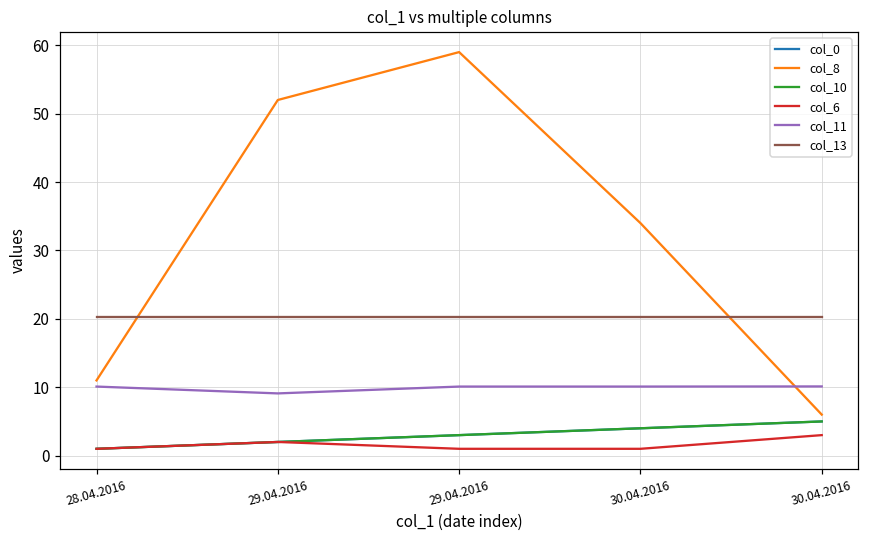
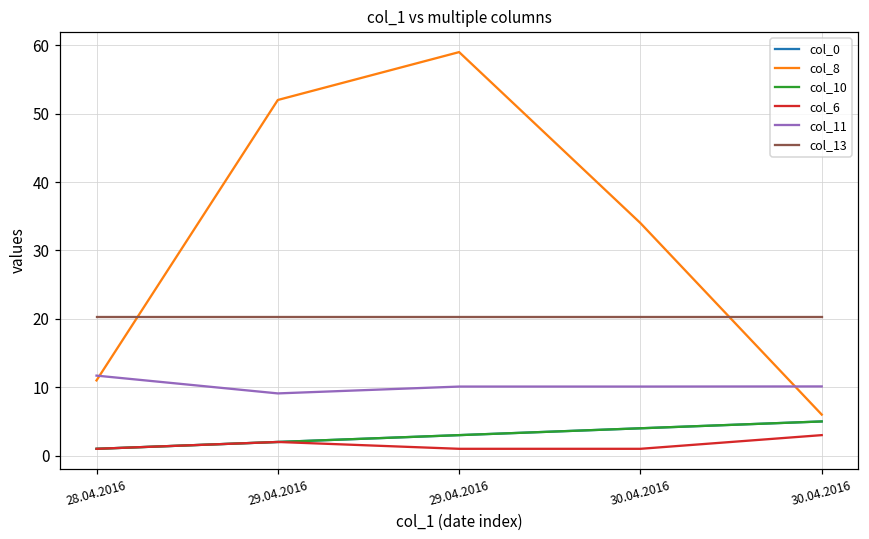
col_11, 28.04.2016: 10 -> 12
